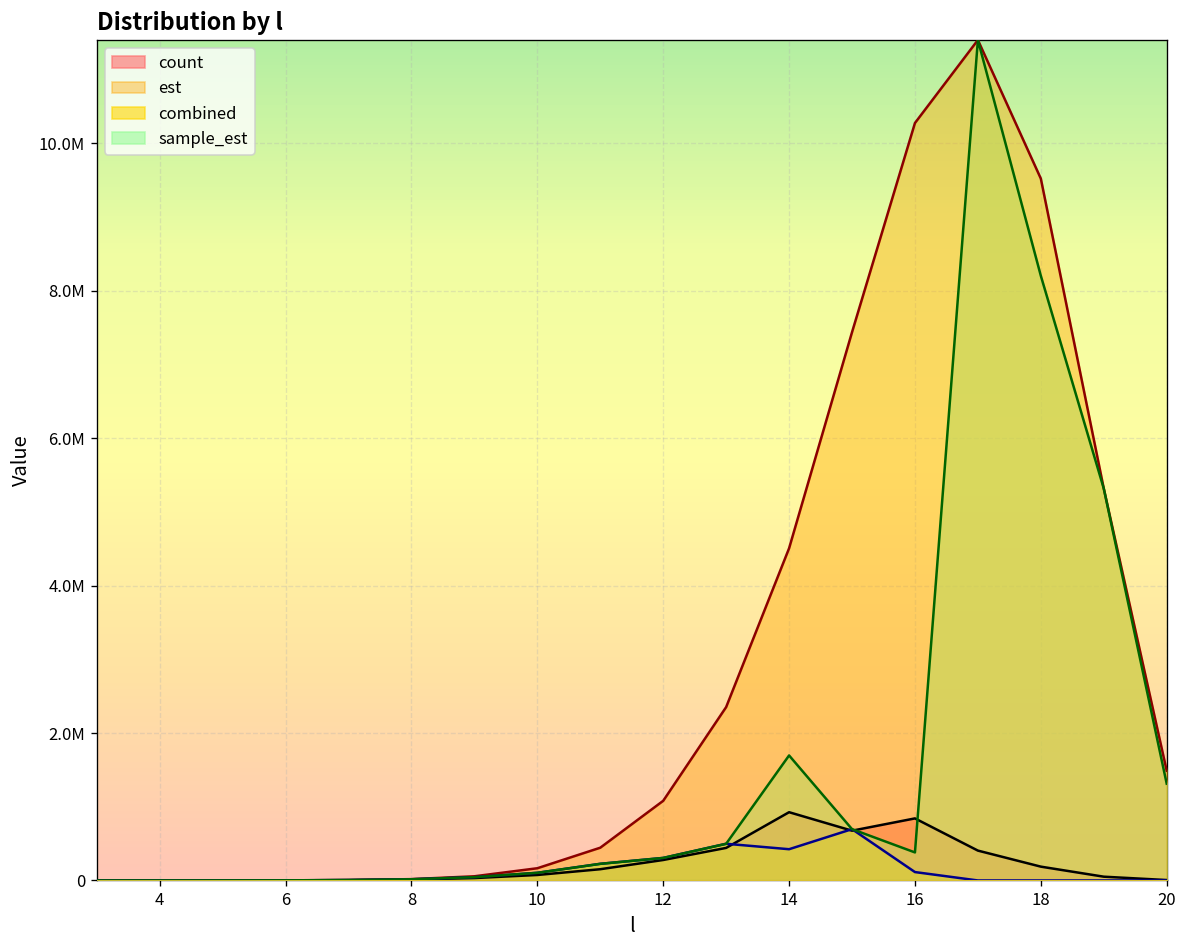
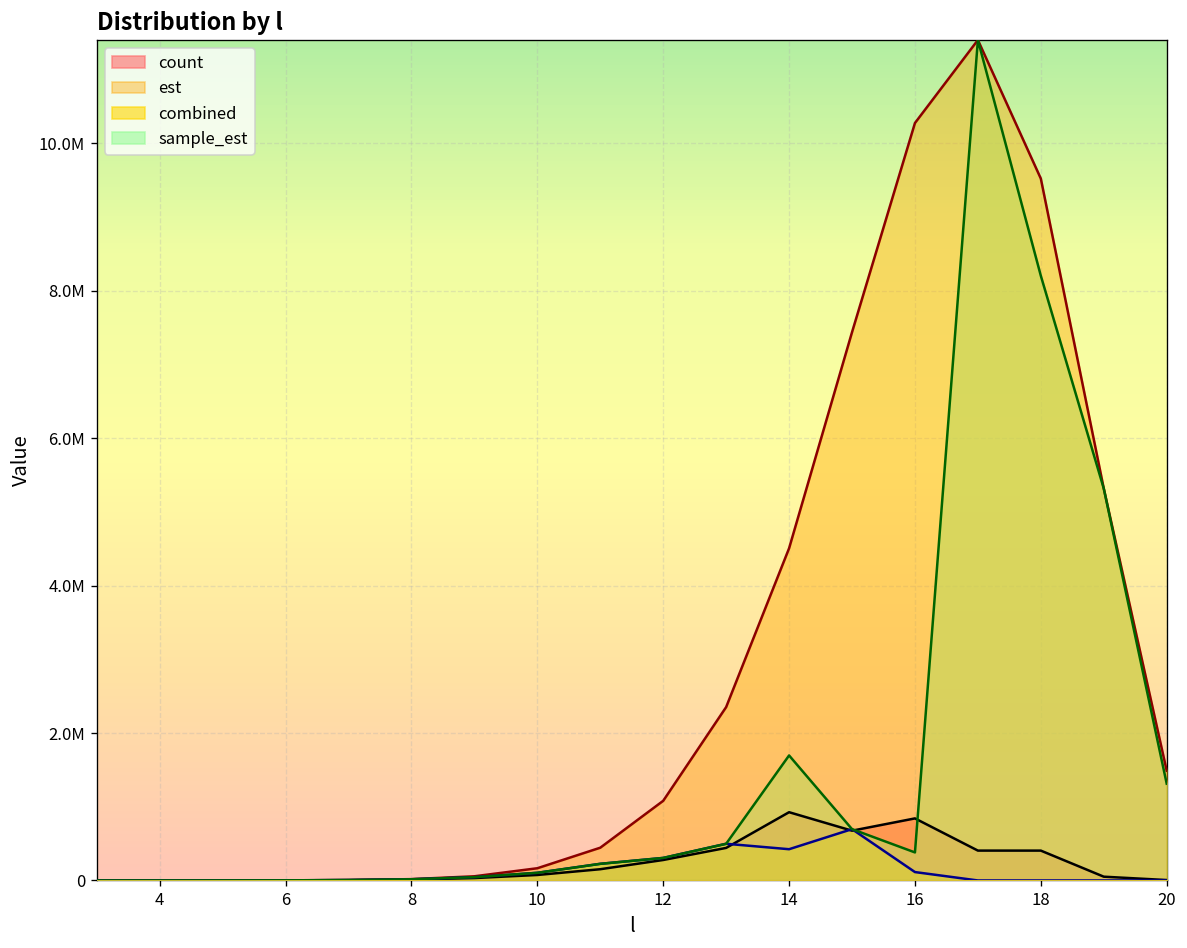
count, 18: 200000 -> 400000
